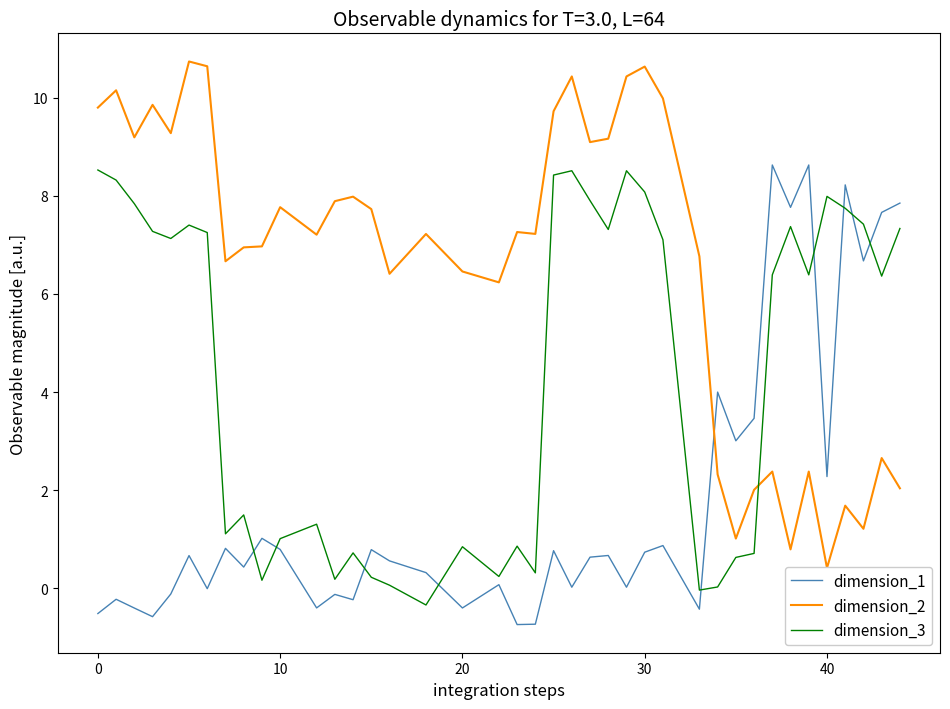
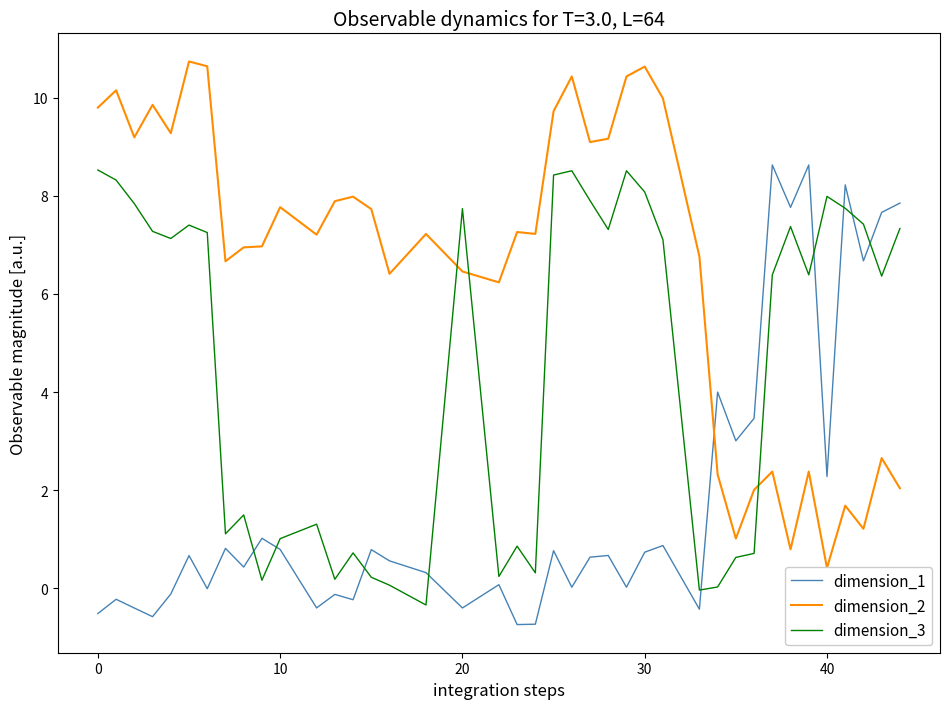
dimension_3, 20: 0.8 -> 7.7
